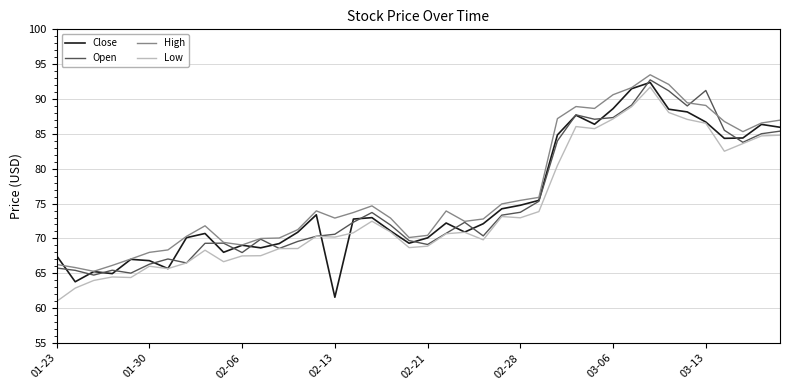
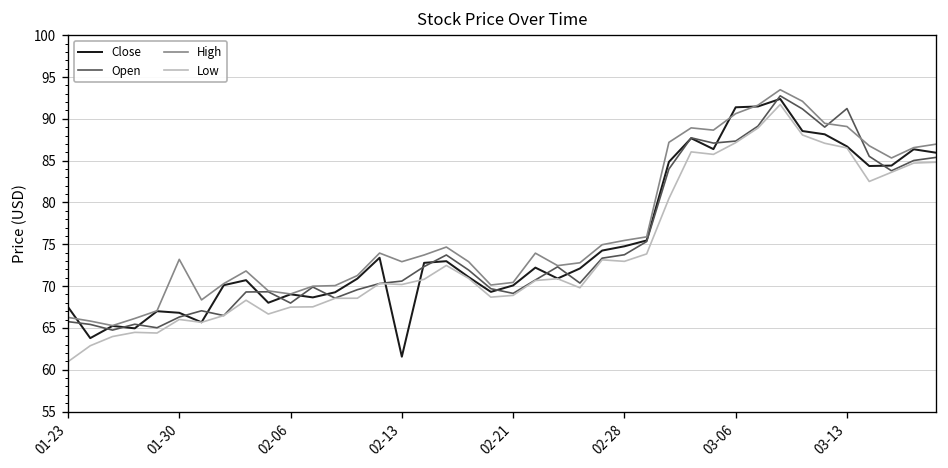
High, 01-30: 68 -> 73
Close, 03-06: 89 -> 91
